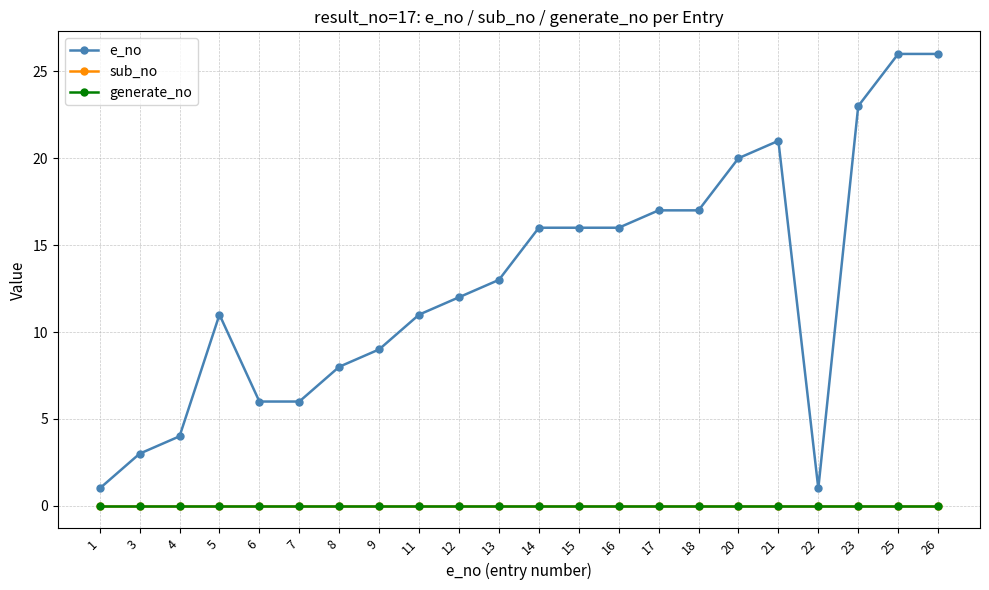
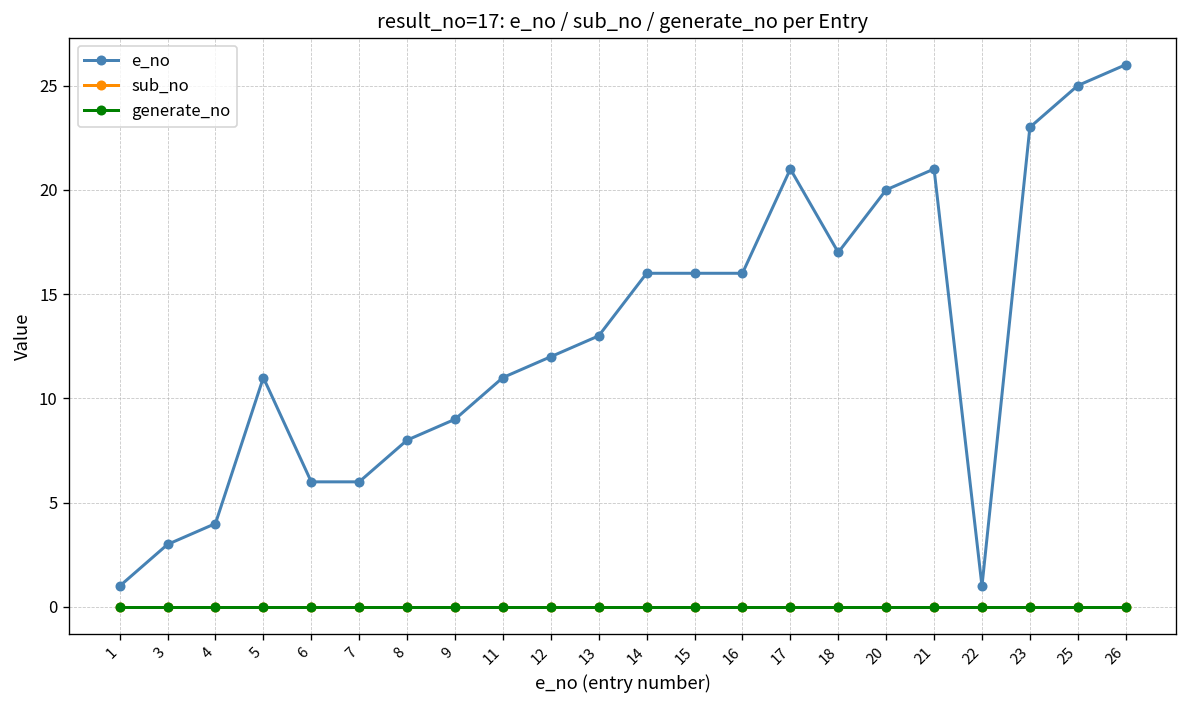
e_no, 17: 17 -> 21
e_no, 25: 26 -> 25
